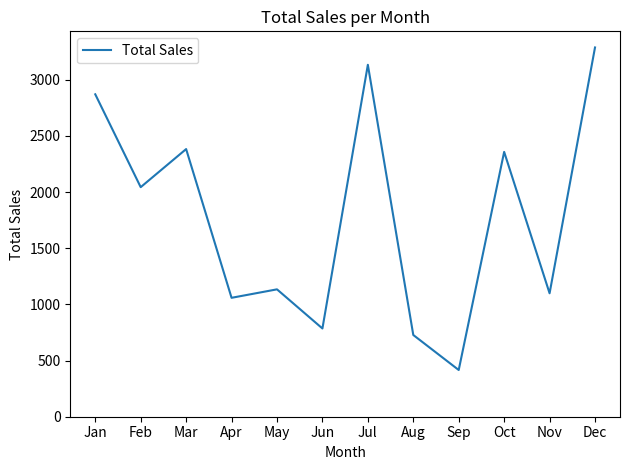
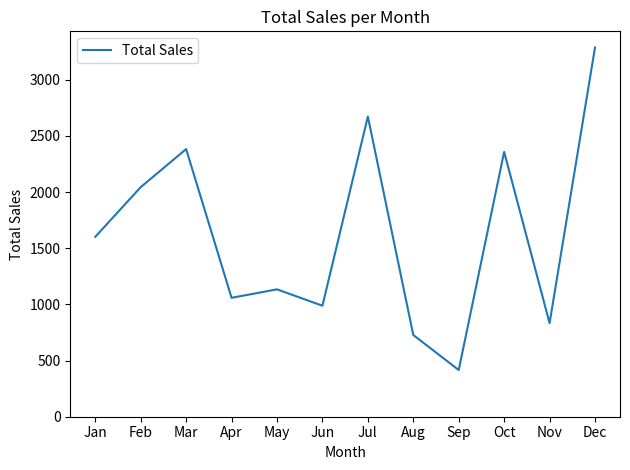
Jan: 2870 -> 1600
Jun: 790 -> 990
Jul: 3130 -> 2670
Nov: 1100 -> 830
